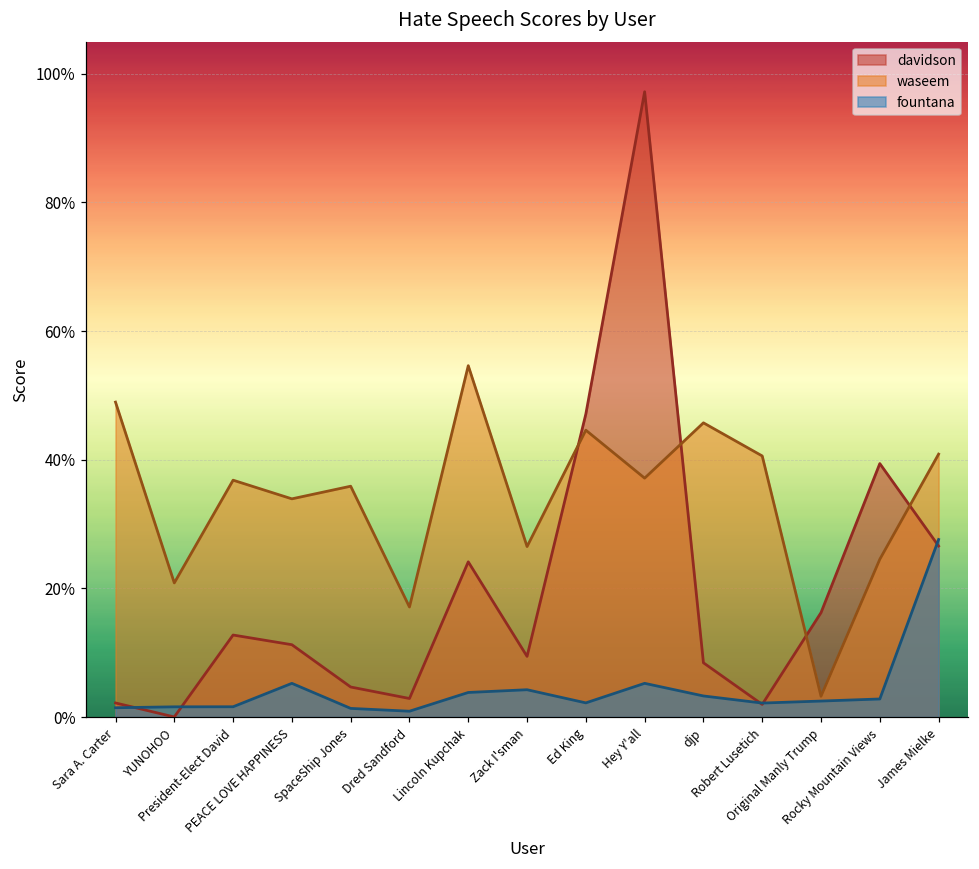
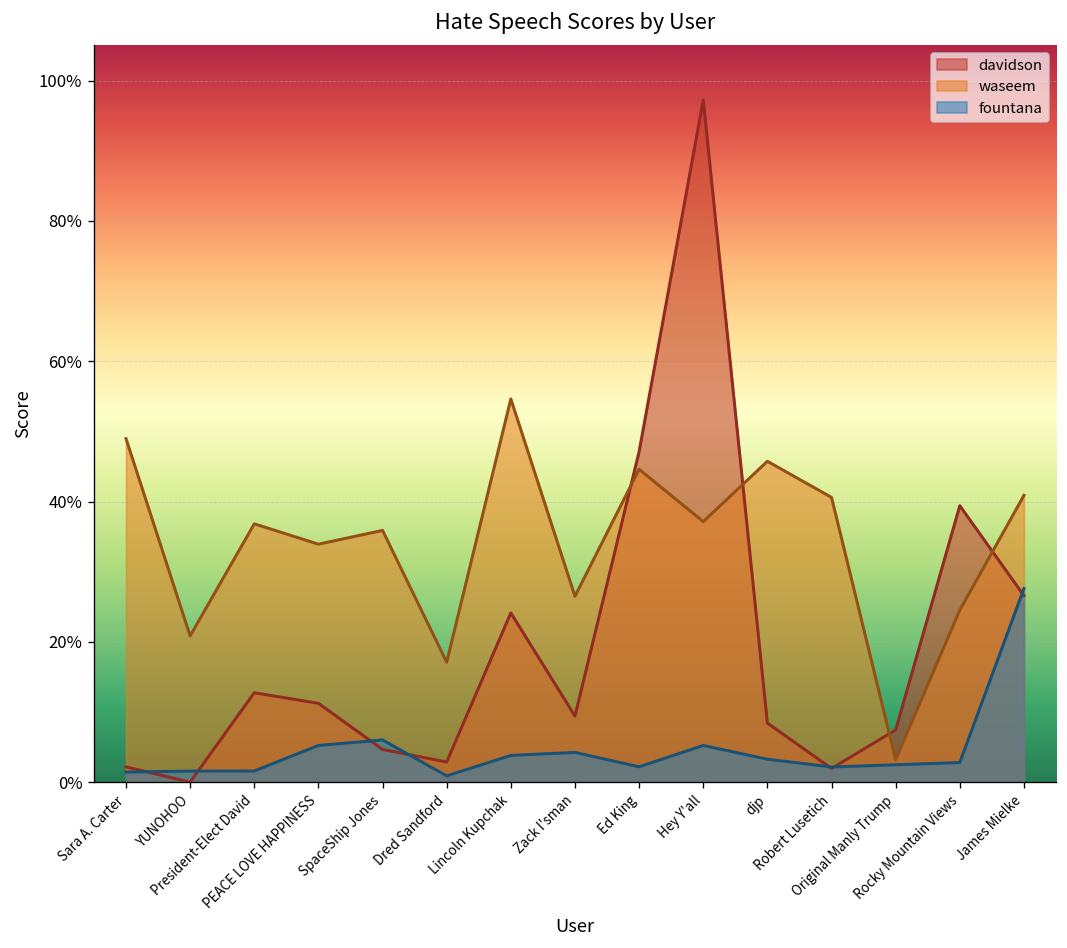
fountana, SpaceShip Jones: 1% -> 6%
davidson, Original Manly Trump: 16% -> 7%
